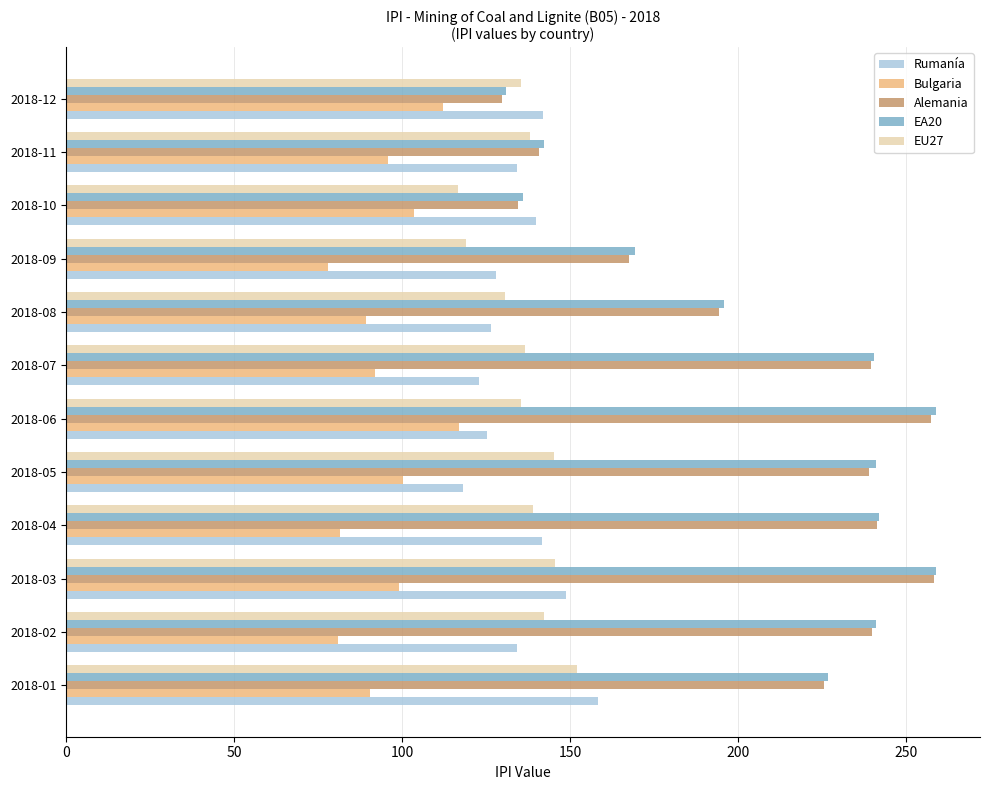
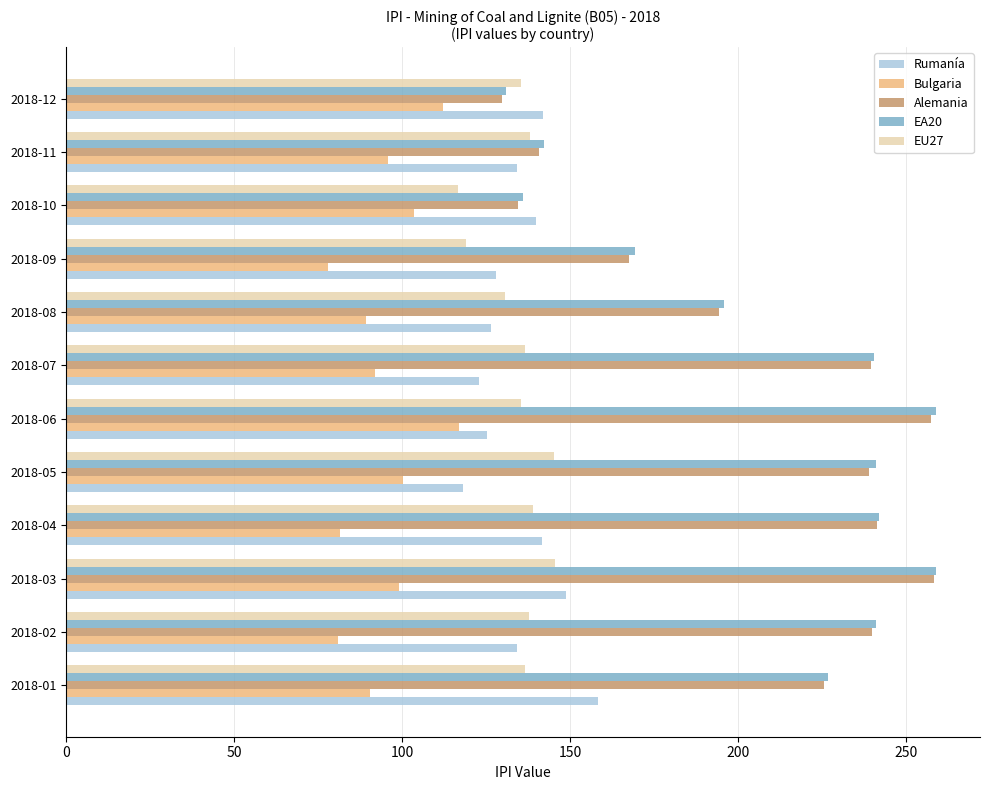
EU27, 2018-02: 142 -> 138
EU27, 2018-01: 152 -> 137
